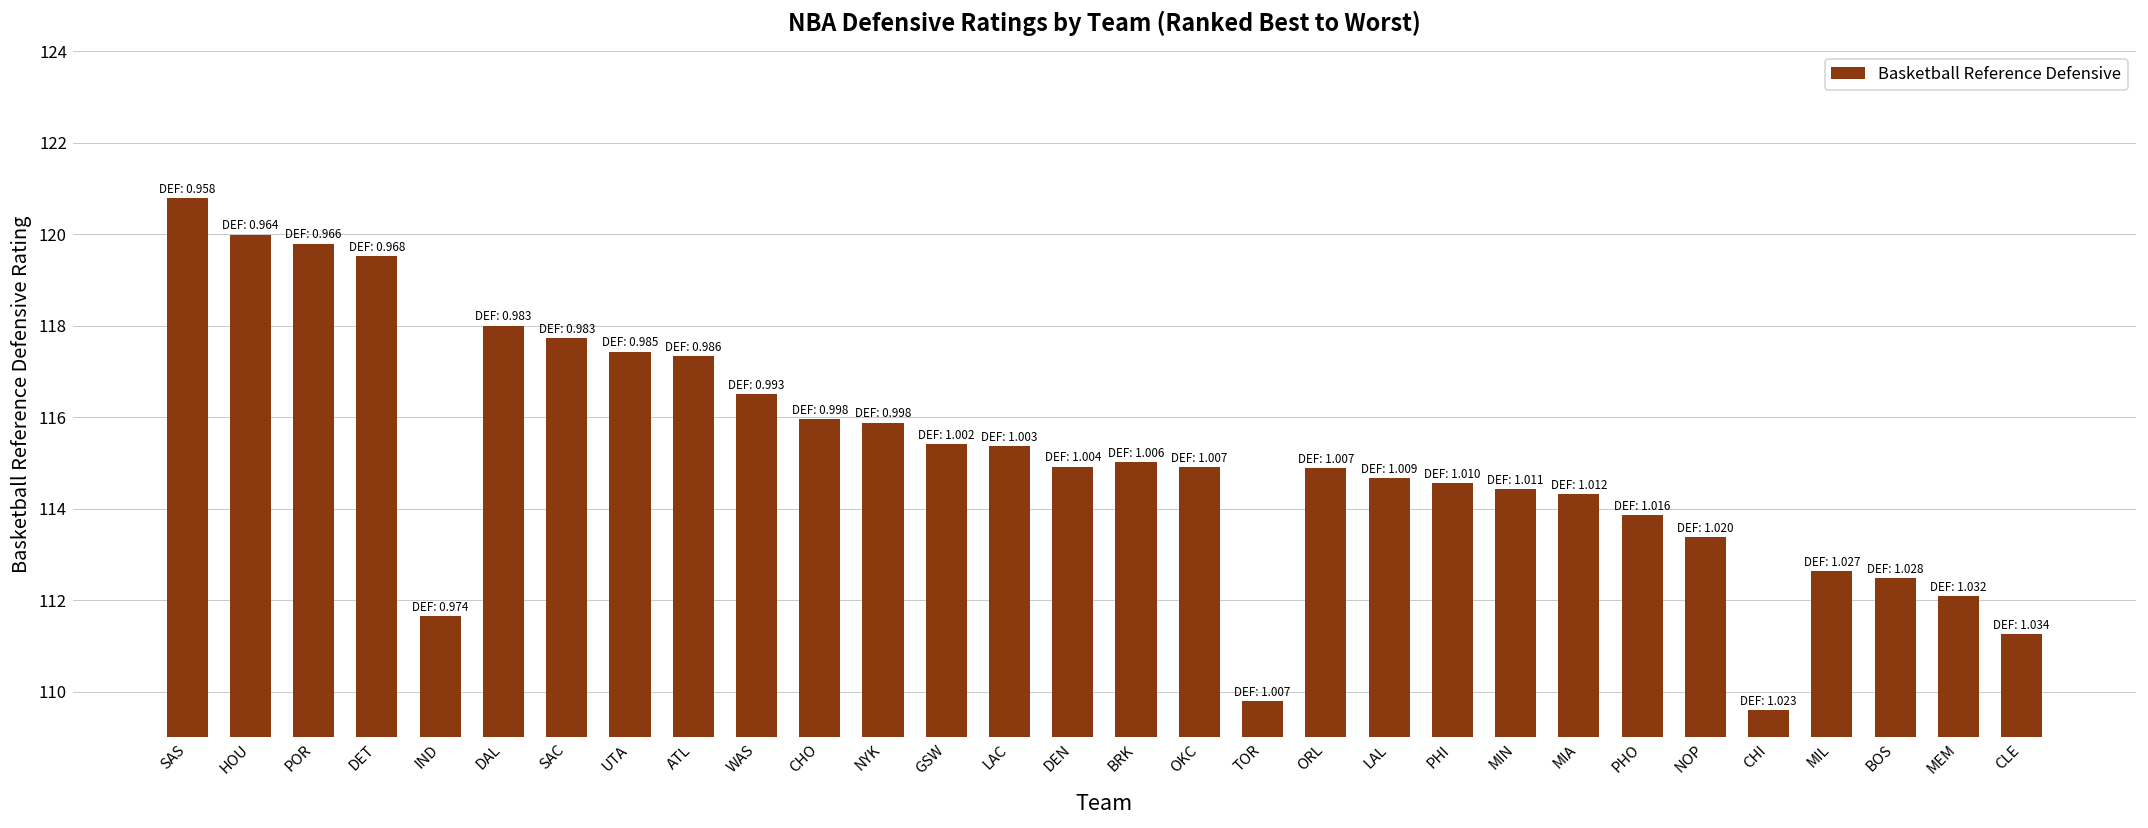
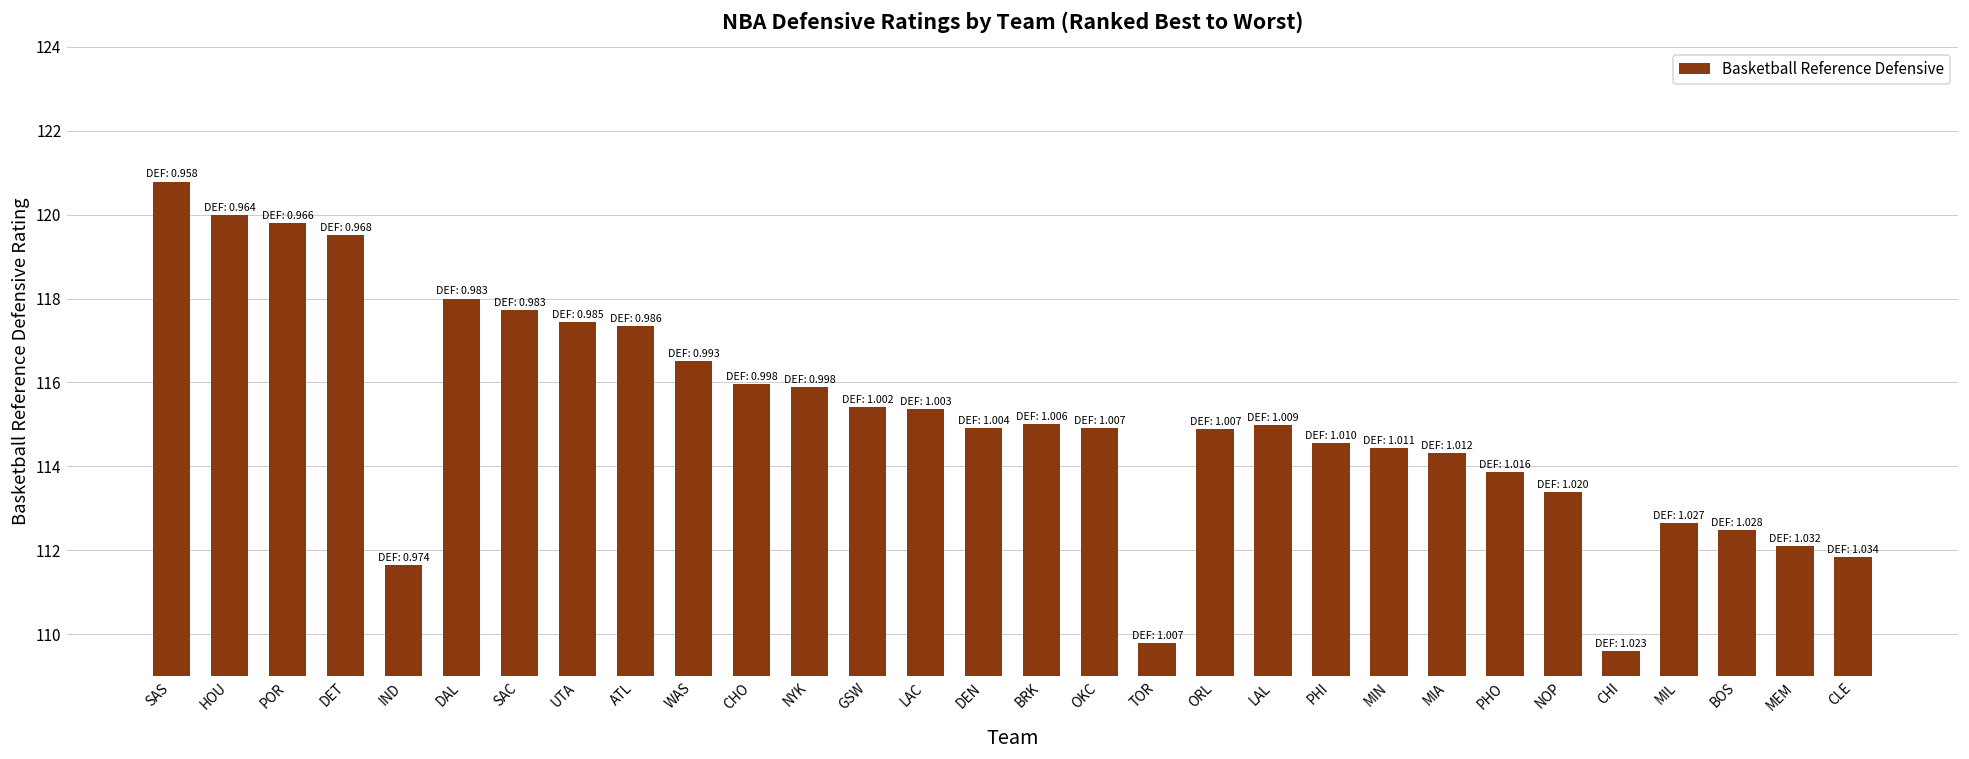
LAL: 114.7 -> 115.0
CLE: 111.3 -> 111.8
